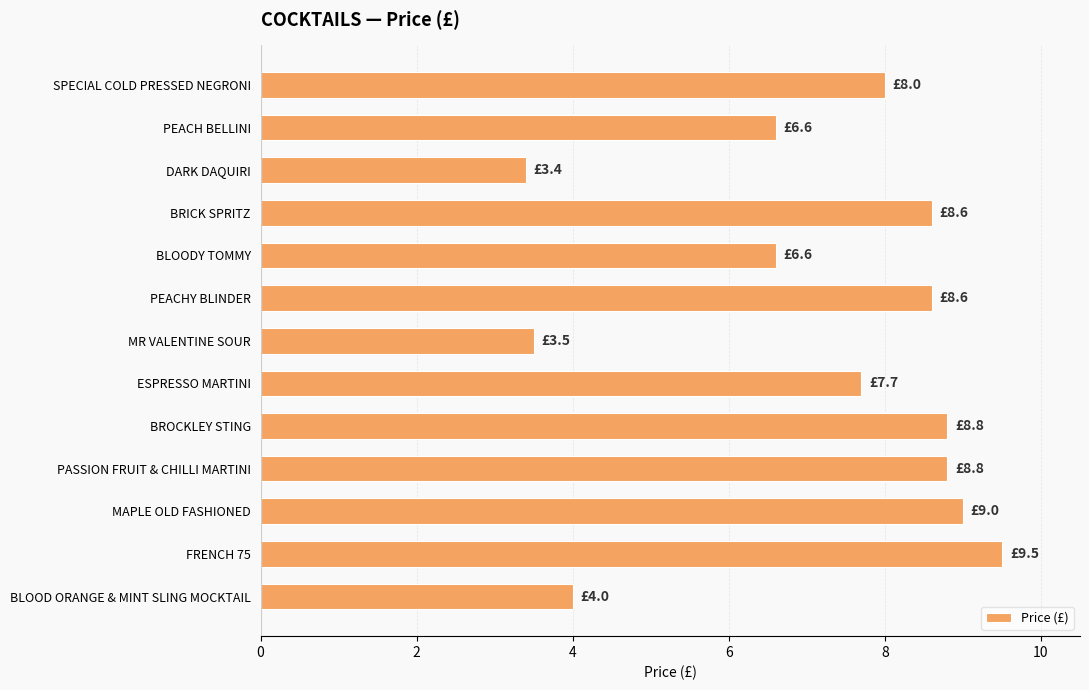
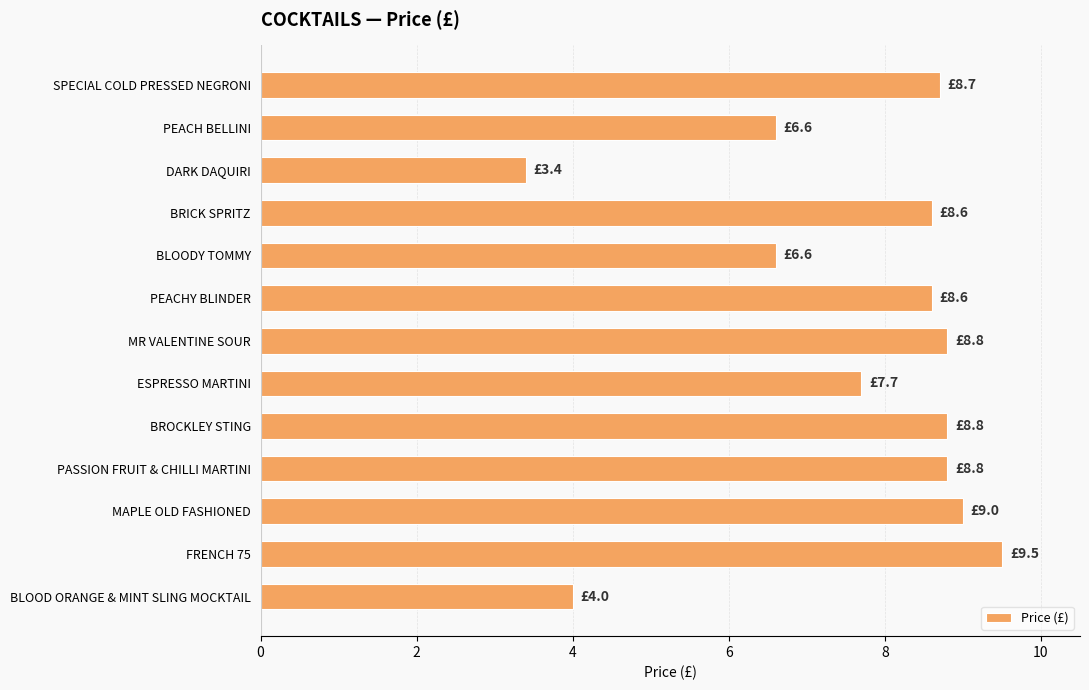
SPECIAL COLD PRESSED NEGRONI: £8.0 -> £8.7
MR VALENTINE SOUR: £3.5 -> £8.8
